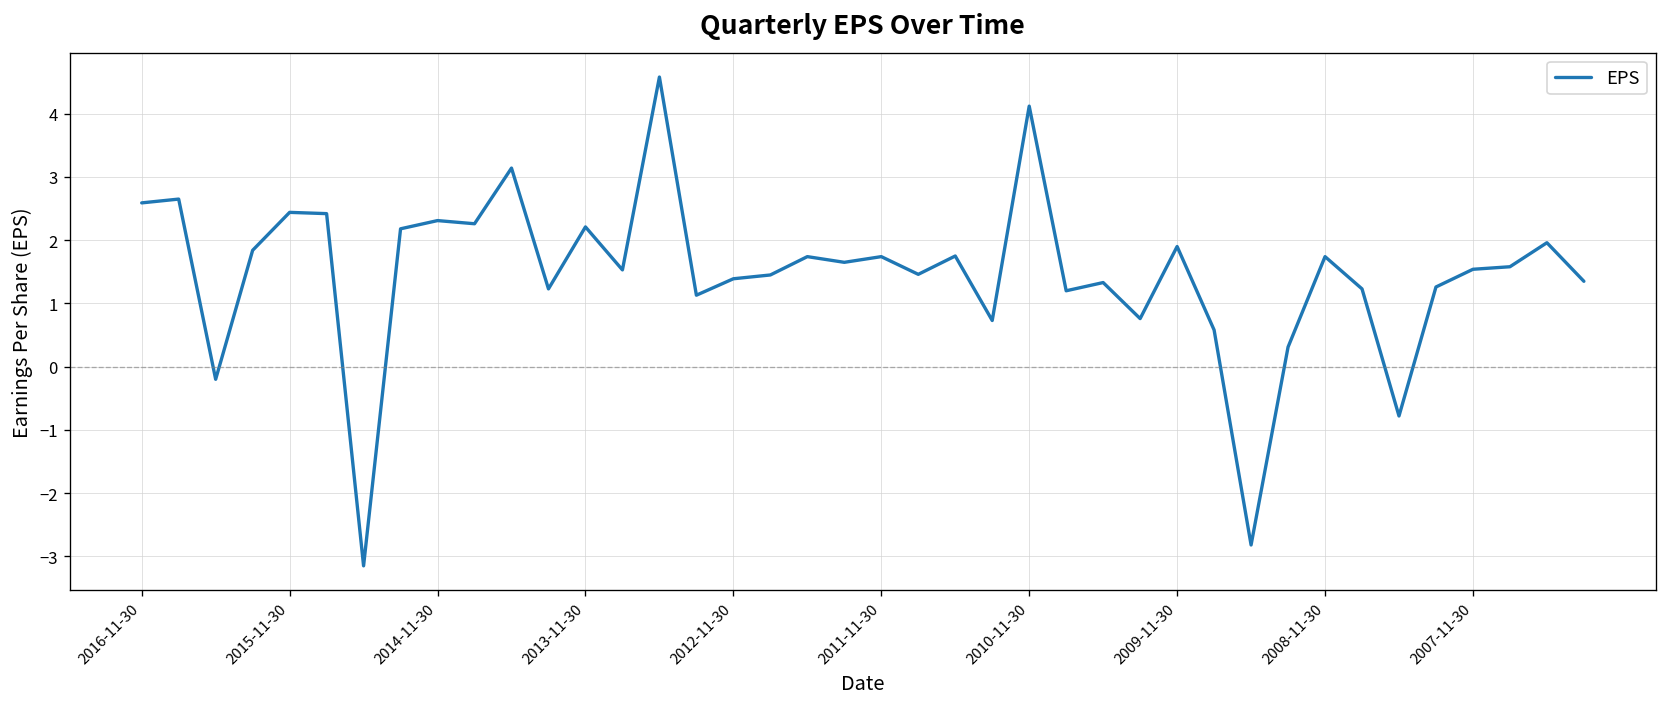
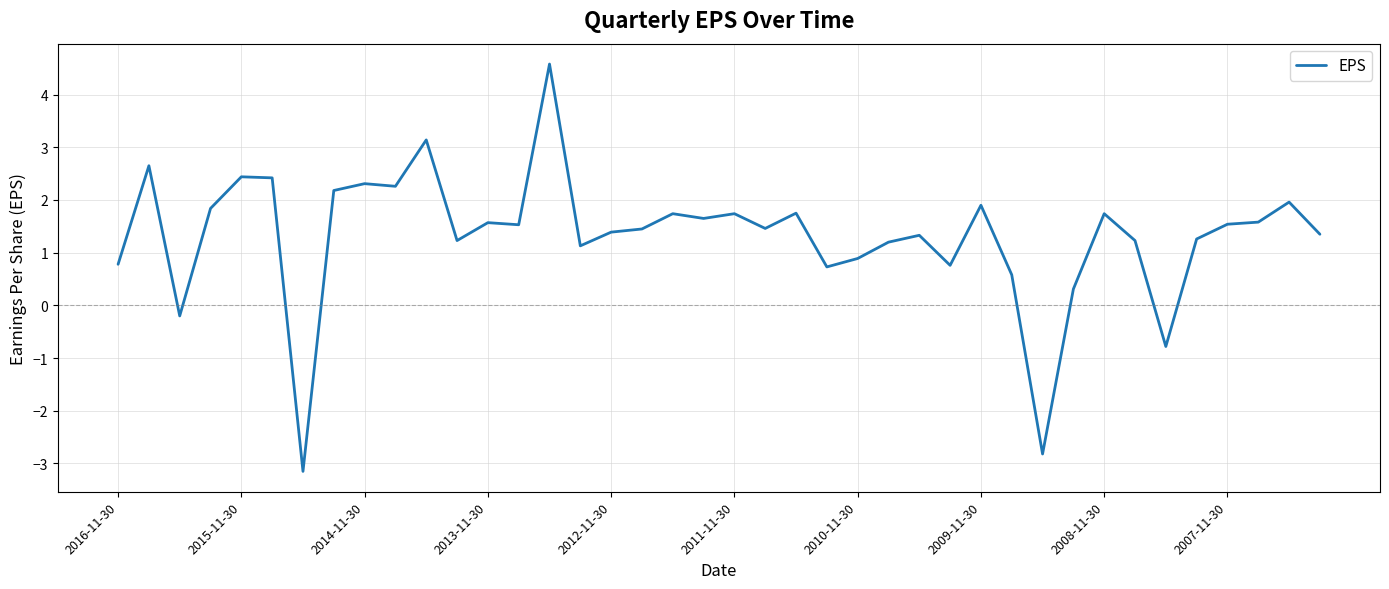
2016-11-30: 2.6 -> 0.8
2013-11-30: 2.2 -> 1.6
2010-11-30: 4.1 -> 0.9
